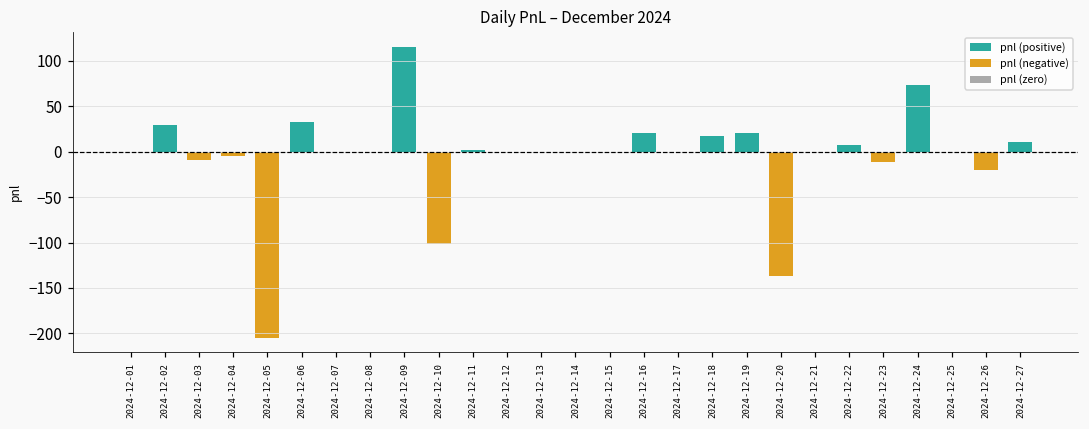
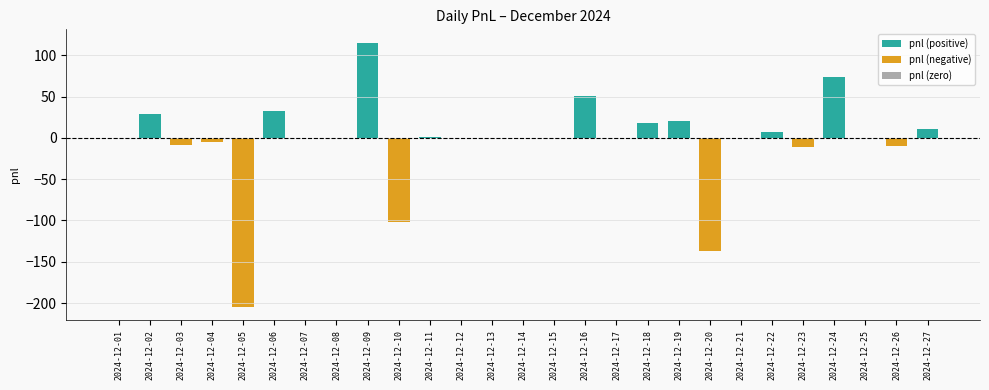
pnl (positive), 2024-12-16: 20 -> 50
pnl (negative), 2024-12-26: -20 -> -10
